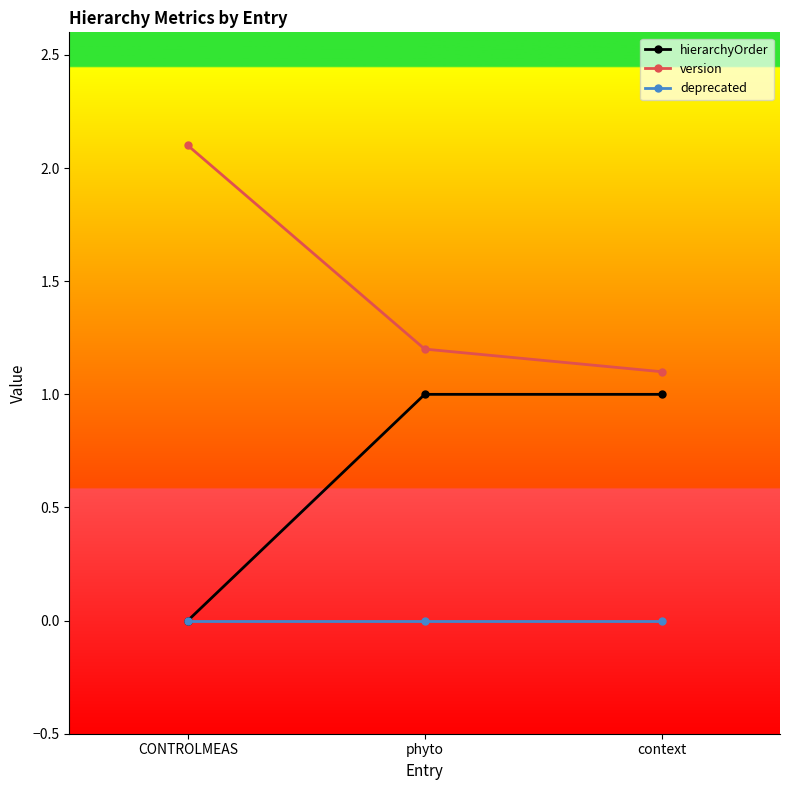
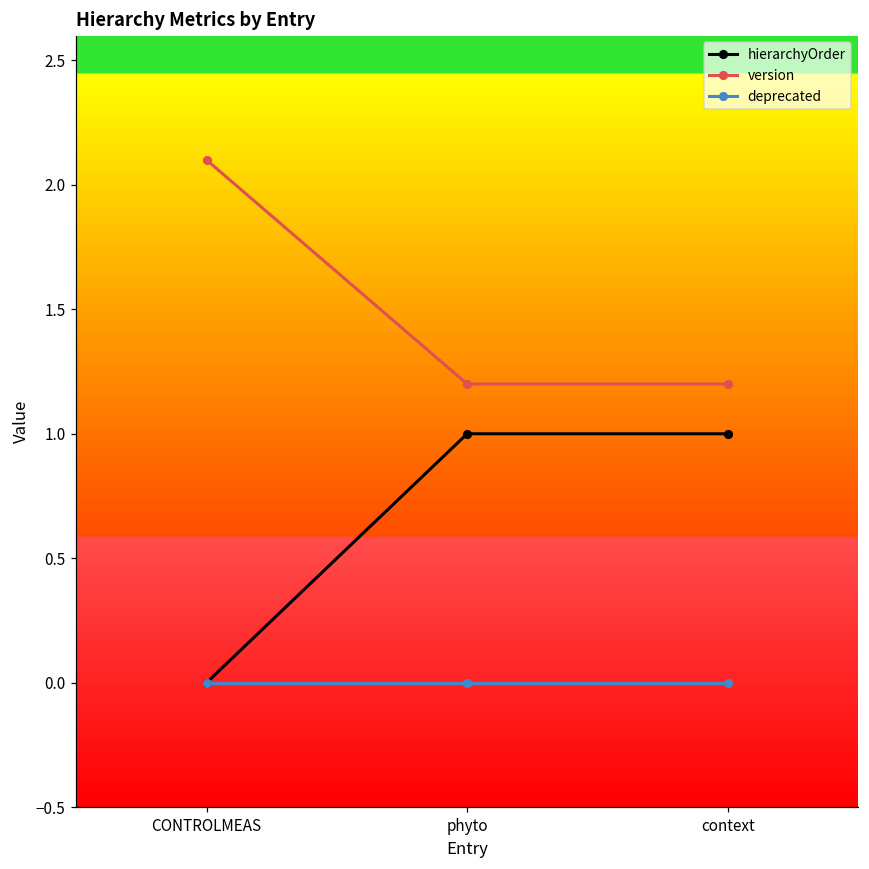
version, context: 1.1 -> 1.2
